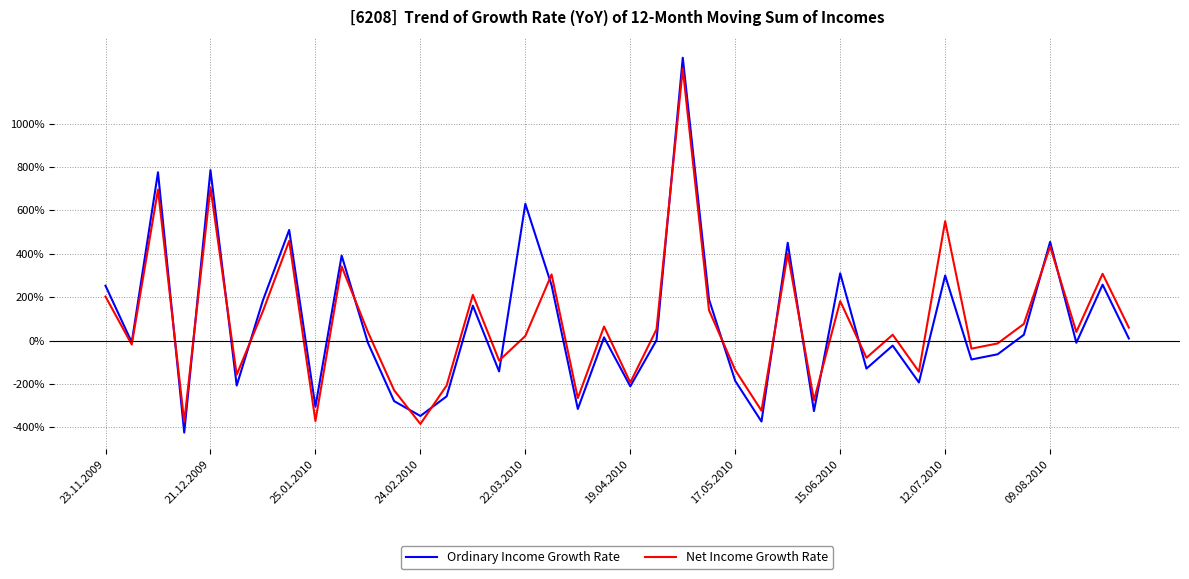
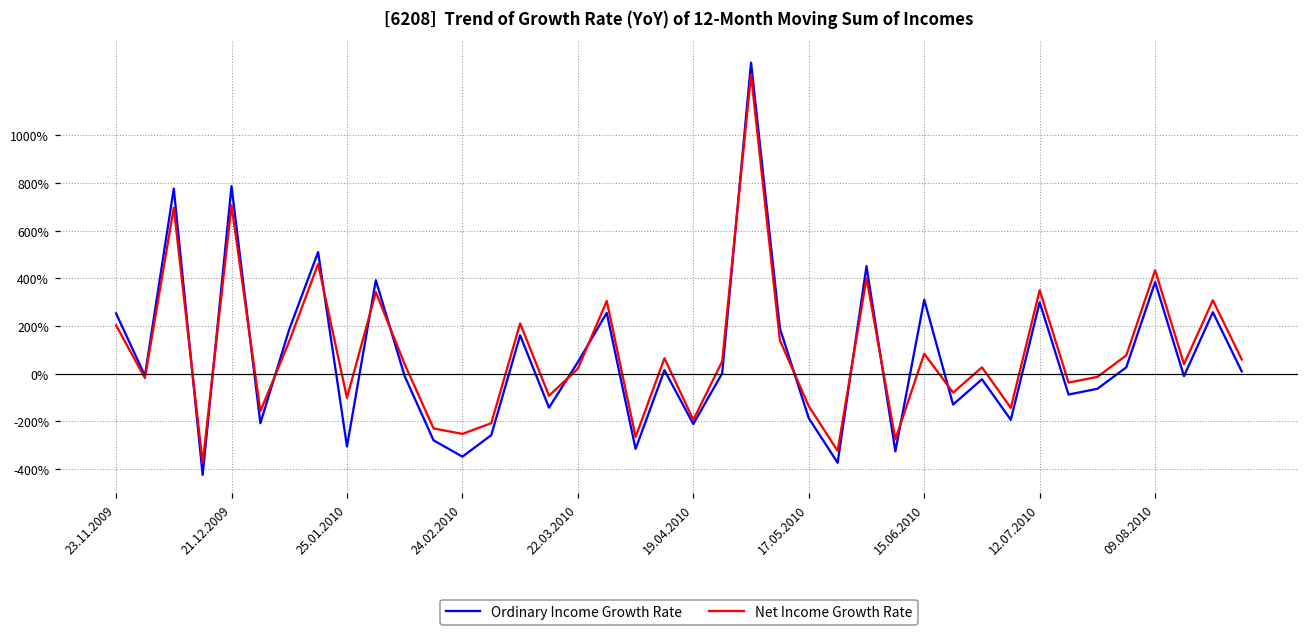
Net Income Growth Rate, 25.01.2010: -370% -> -100%
Net Income Growth Rate, 24.02.2010: -380% -> -250%
Ordinary Income Growth Rate, 22.03.2010: 630% -> 50%
Net Income Growth Rate, 15.06.2010: 180% -> 80%
Net Income Growth Rate, 12.07.2010: 550% -> 350%
Ordinary Income Growth Rate, 09.08.2010: 460% -> 380%
